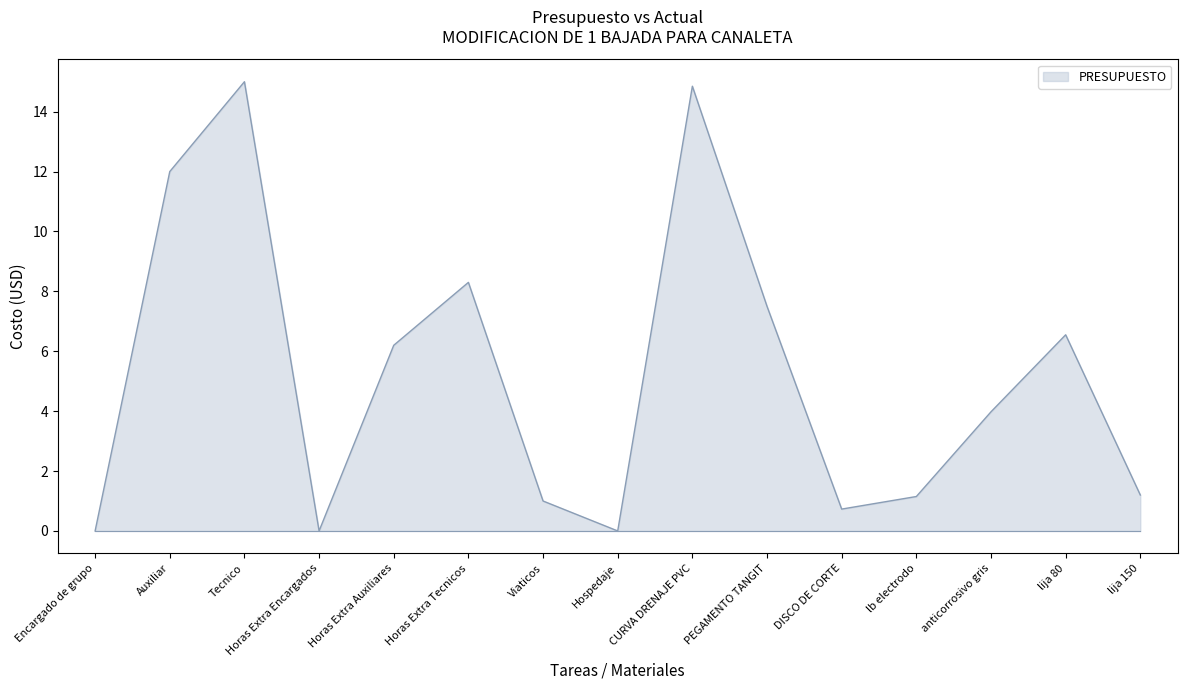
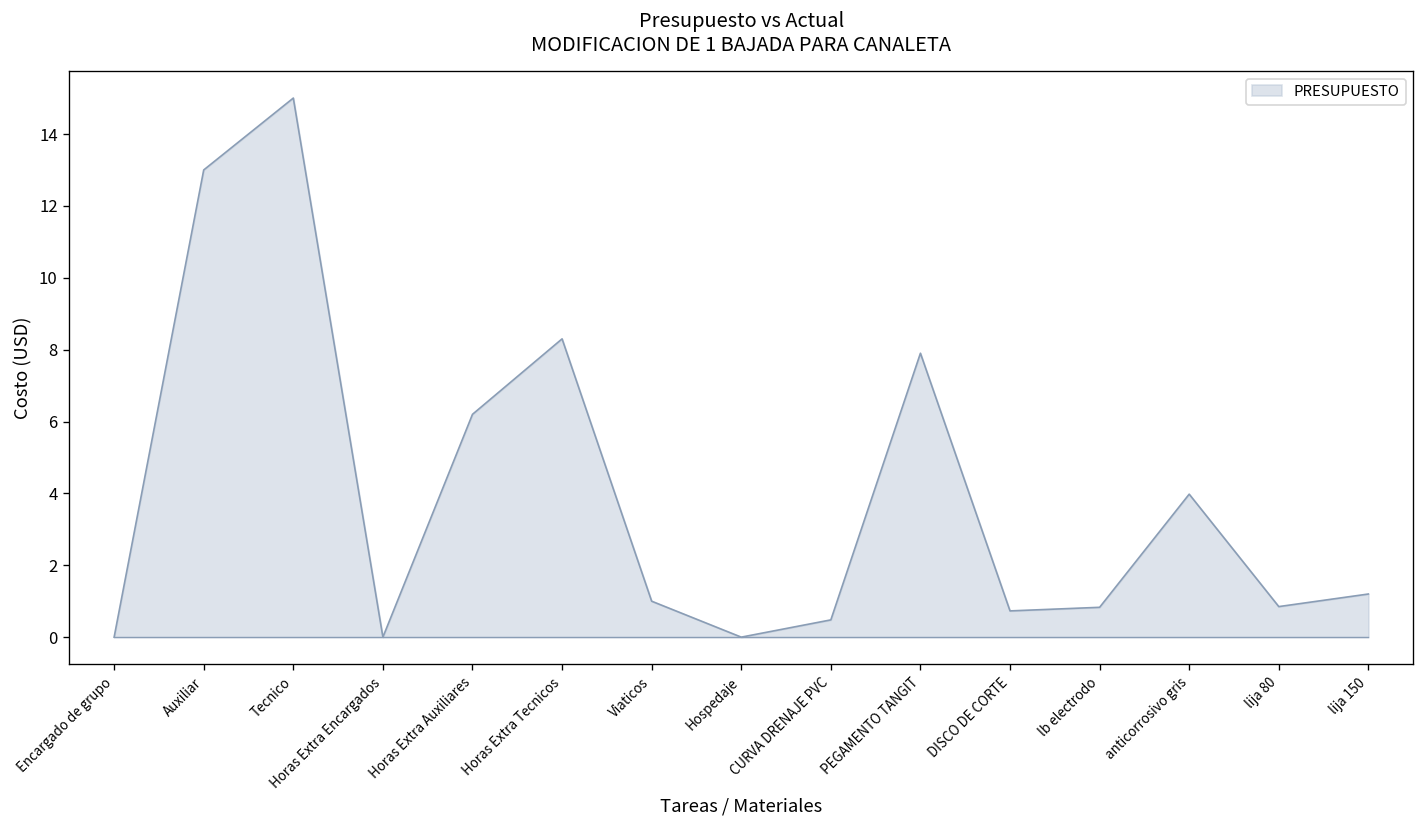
PRESUPUESTO, Auxiliar: 12 -> 13
PRESUPUESTO, CURVA DRENAJE PVC: 14.9 -> 0.5
PRESUPUESTO, PEGAMENTO TANGIT: 7.5 -> 7.9
PRESUPUESTO, lb electrodo: 1.2 -> 0.8
PRESUPUESTO, lija 80: 6.6 -> 0.9
